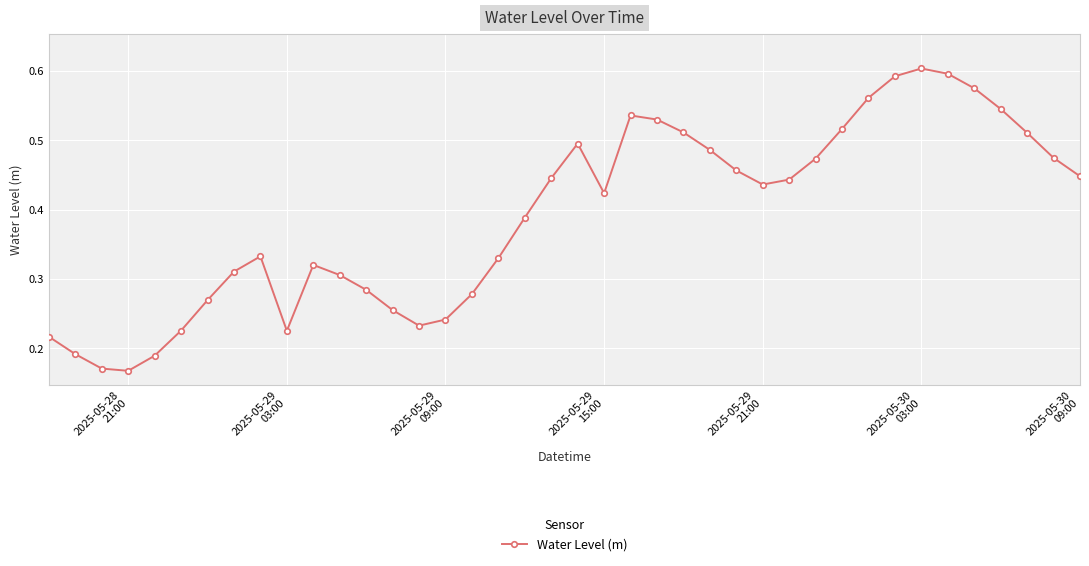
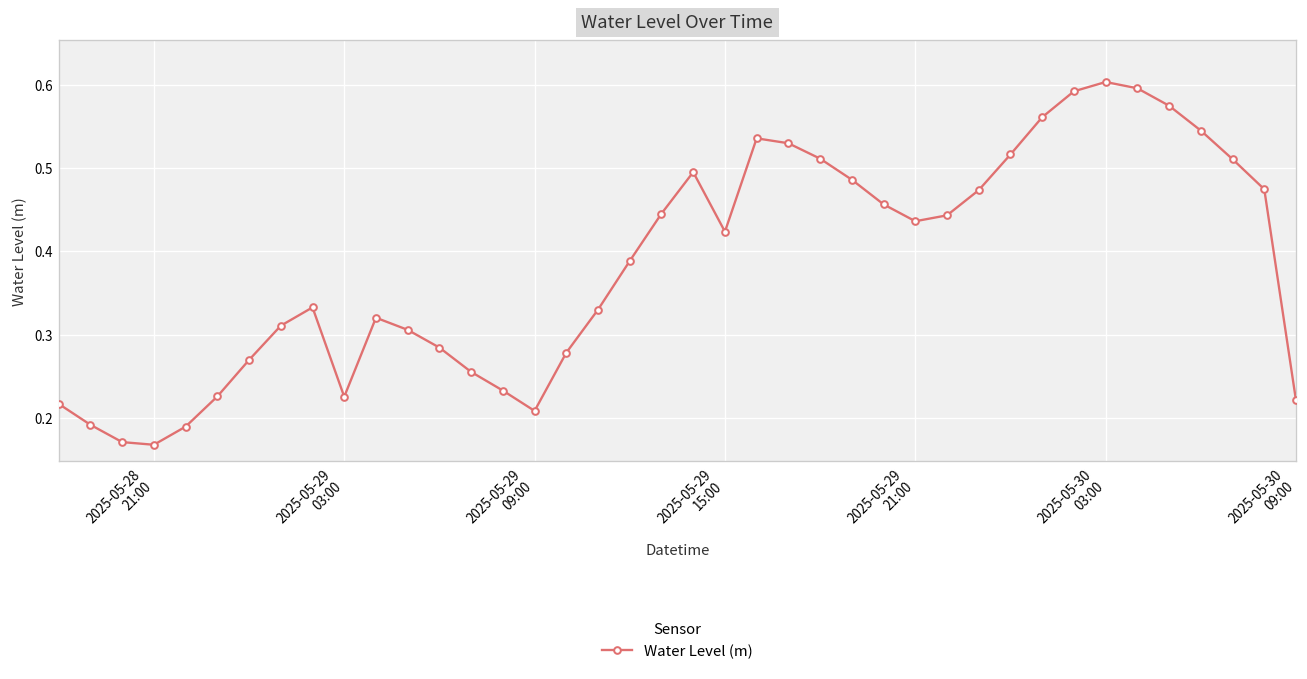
2025-05-29 09:00: 0.24 -> 0.21
2025-05-30 09:00: 0.45 -> 0.22
